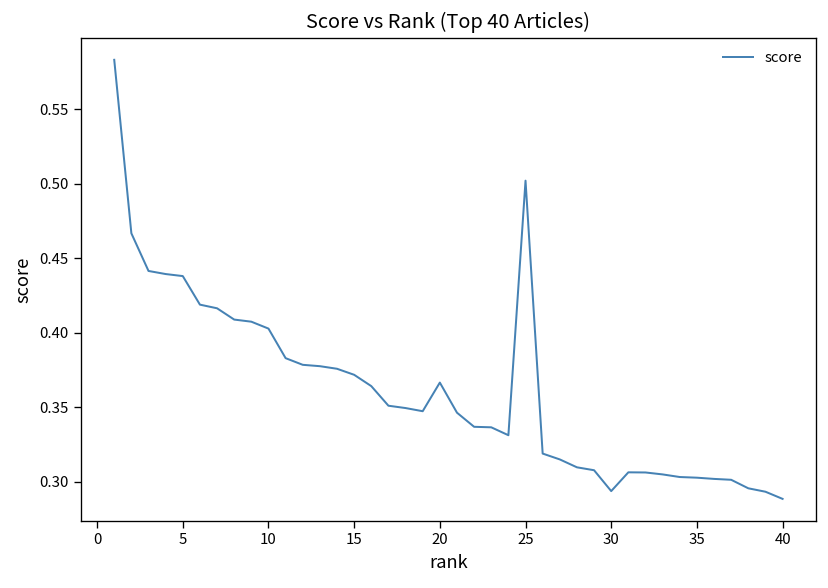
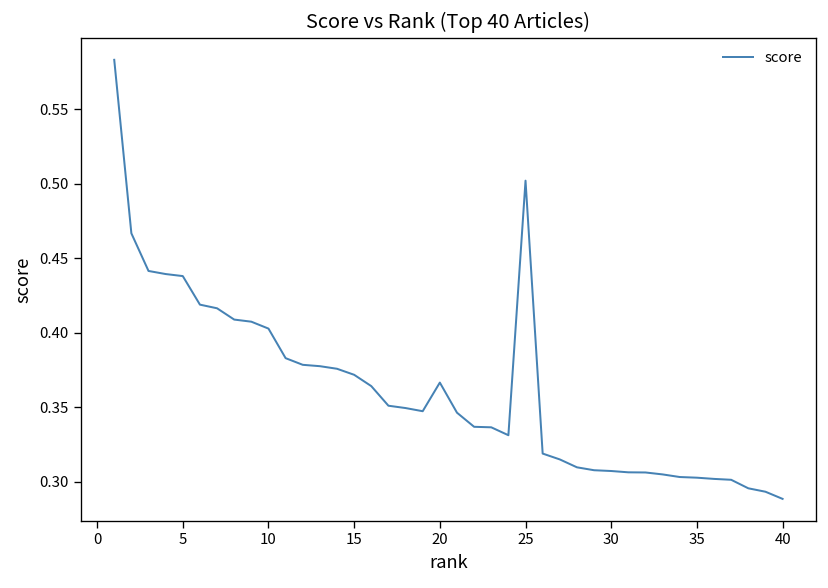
30: 0.294 -> 0.307
